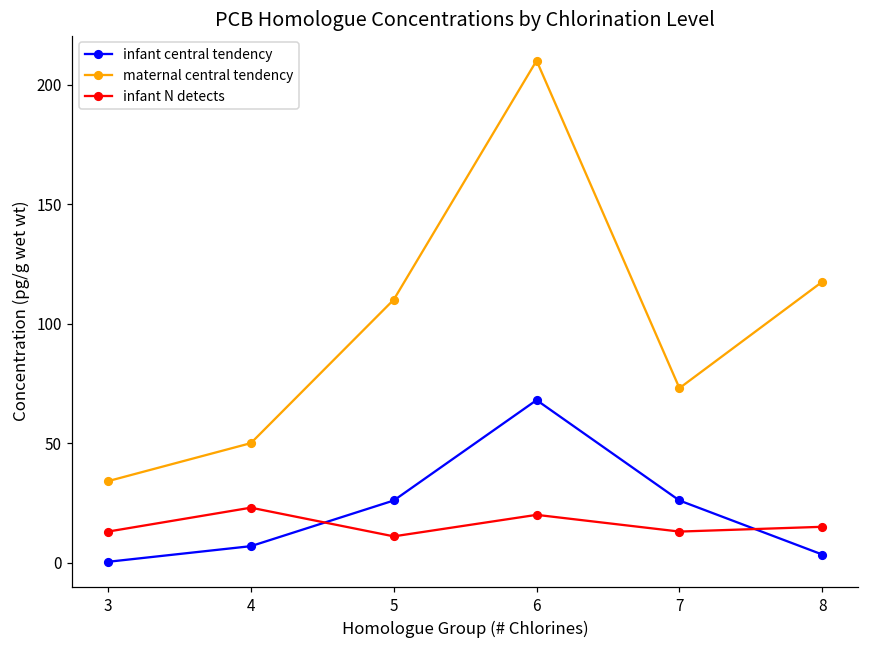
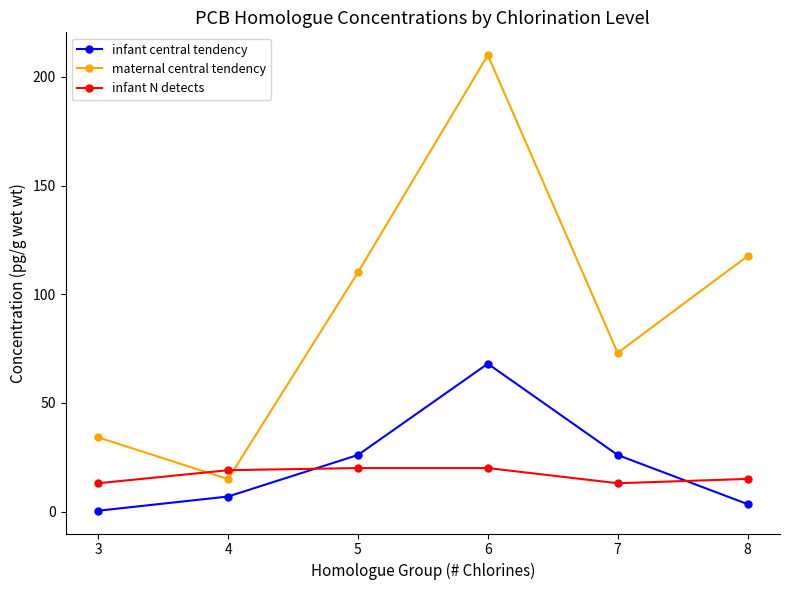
maternal central tendency, 4: 50 -> 15
infant N detects, 4: 23 -> 19
infant N detects, 5: 11 -> 20
